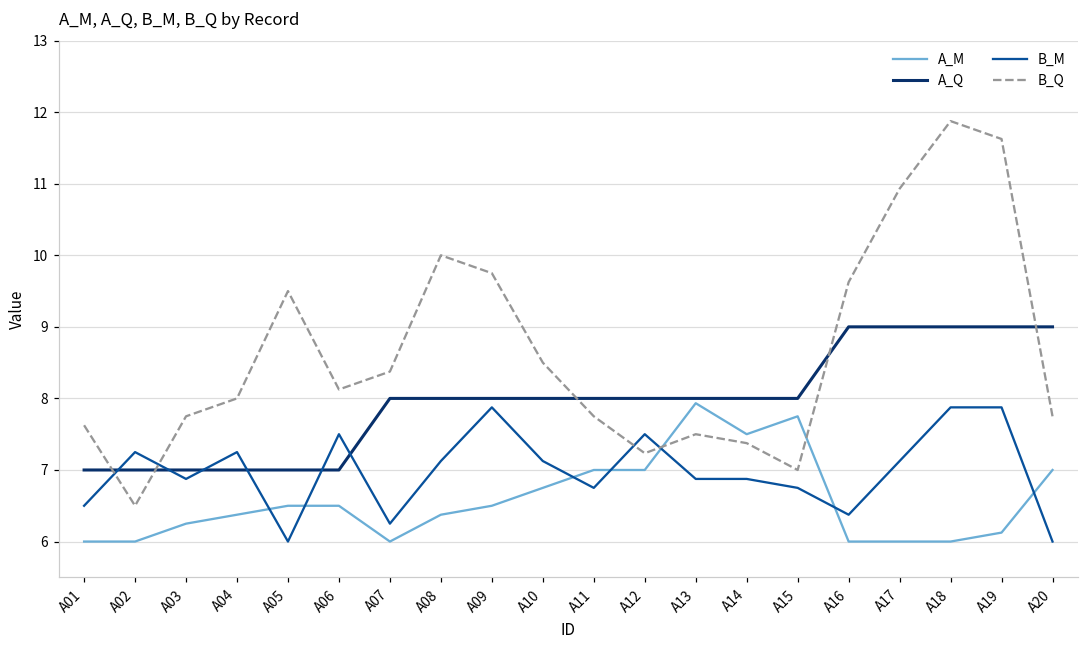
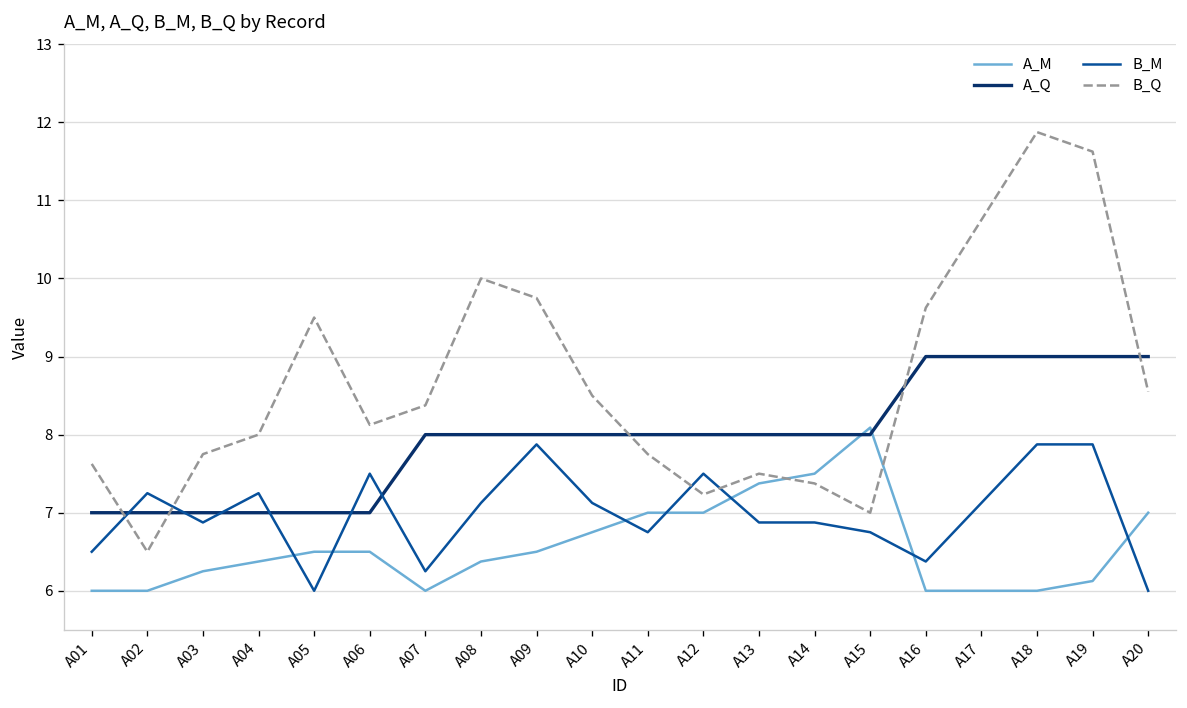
A_M, A13: 7.9 -> 7.4
A_M, A15: 7.8 -> 8.1
B_Q, A17: 10.9 -> 10.8
B_Q, A20: 7.8 -> 8.6
